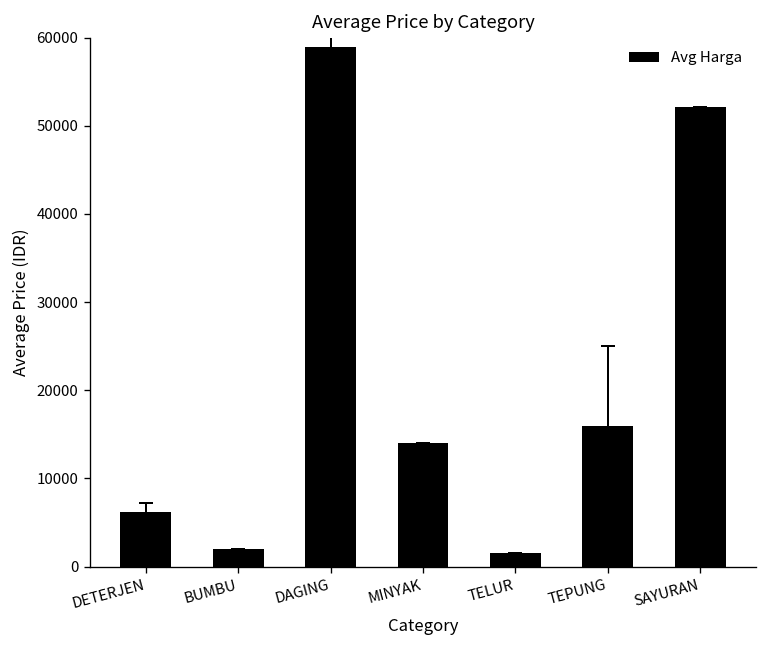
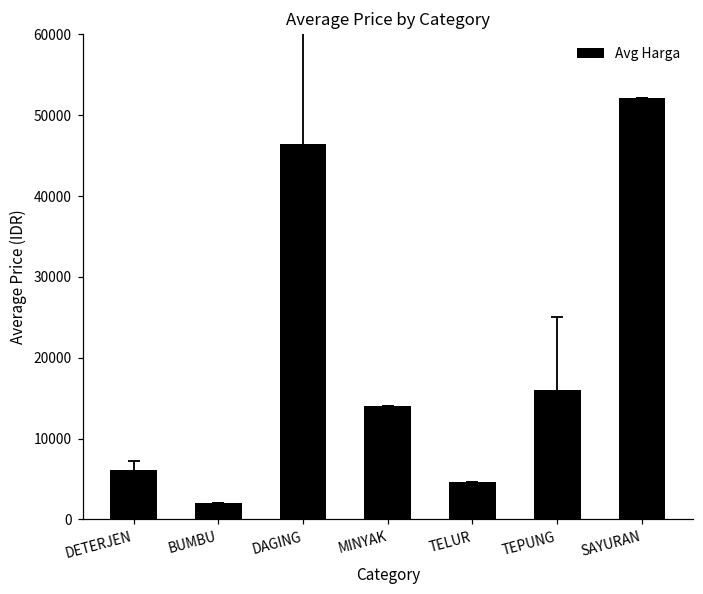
Avg Harga, DAGING: 59000 -> 47000
Avg Harga, TELUR: 2000 -> 5000
